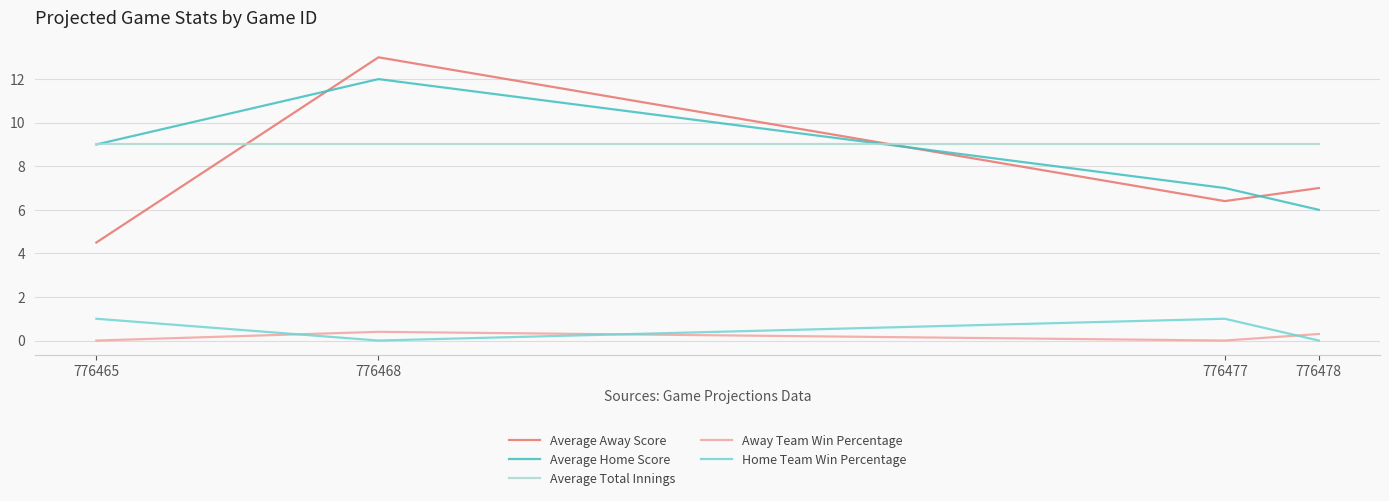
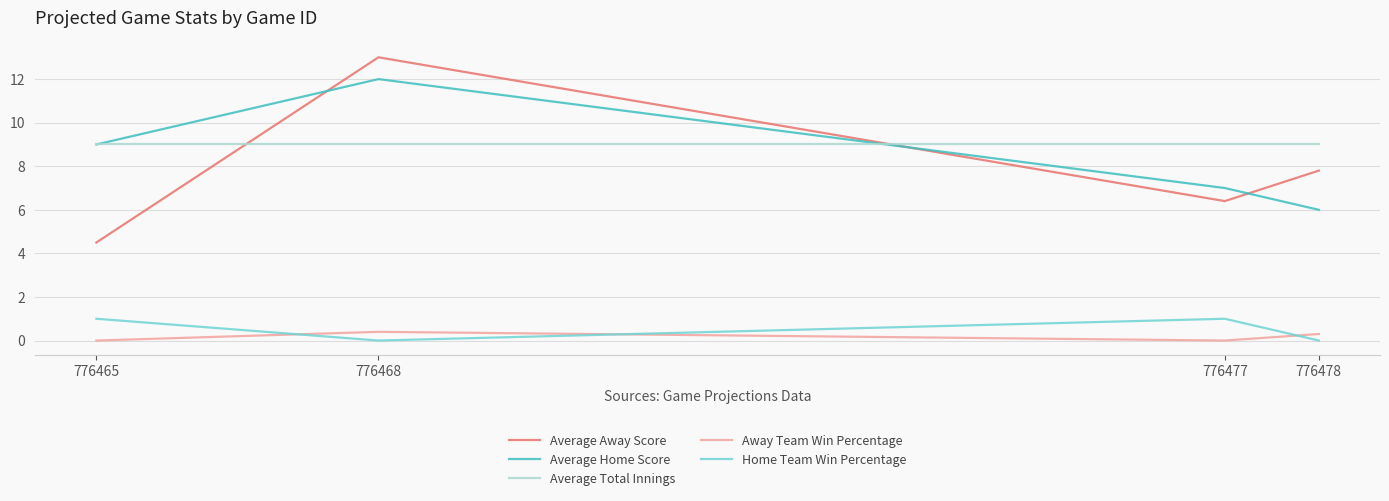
Average Away Score, 776478: 7.0 -> 7.8
